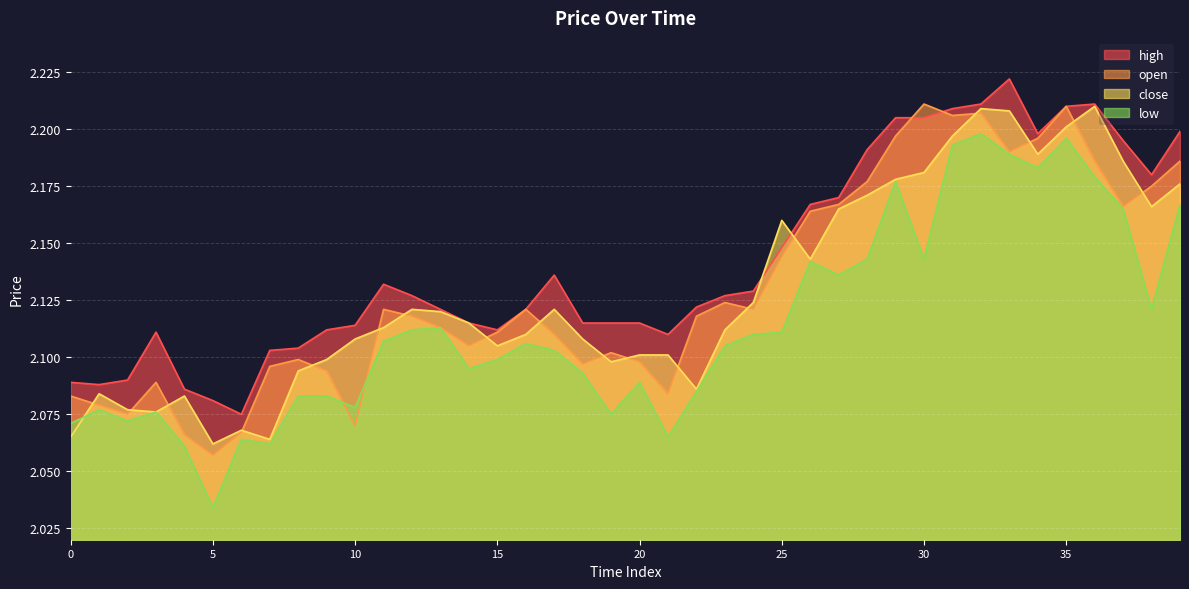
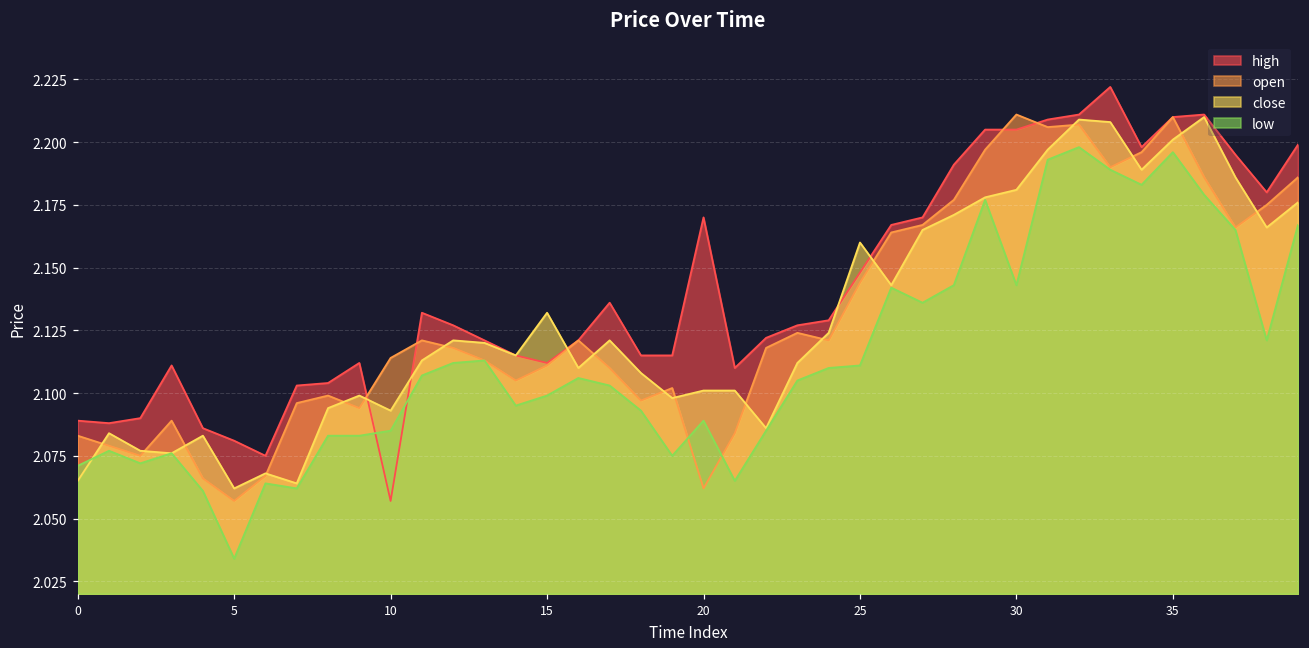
high, 10: 2.114 -> 2.057
open, 10: 2.070 -> 2.114
close, 10: 2.108 -> 2.093
low, 10: 2.078 -> 2.085
close, 15: 2.105 -> 2.132
high, 20: 2.115 -> 2.170
open, 20: 2.098 -> 2.062
